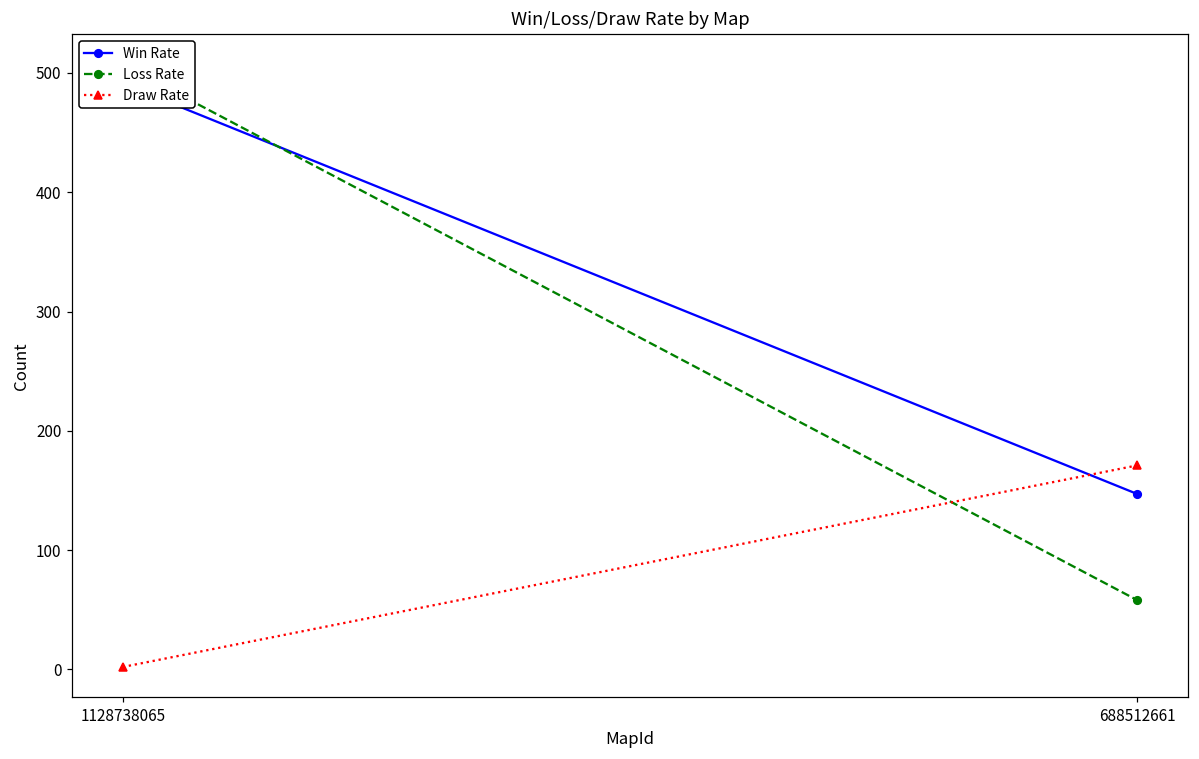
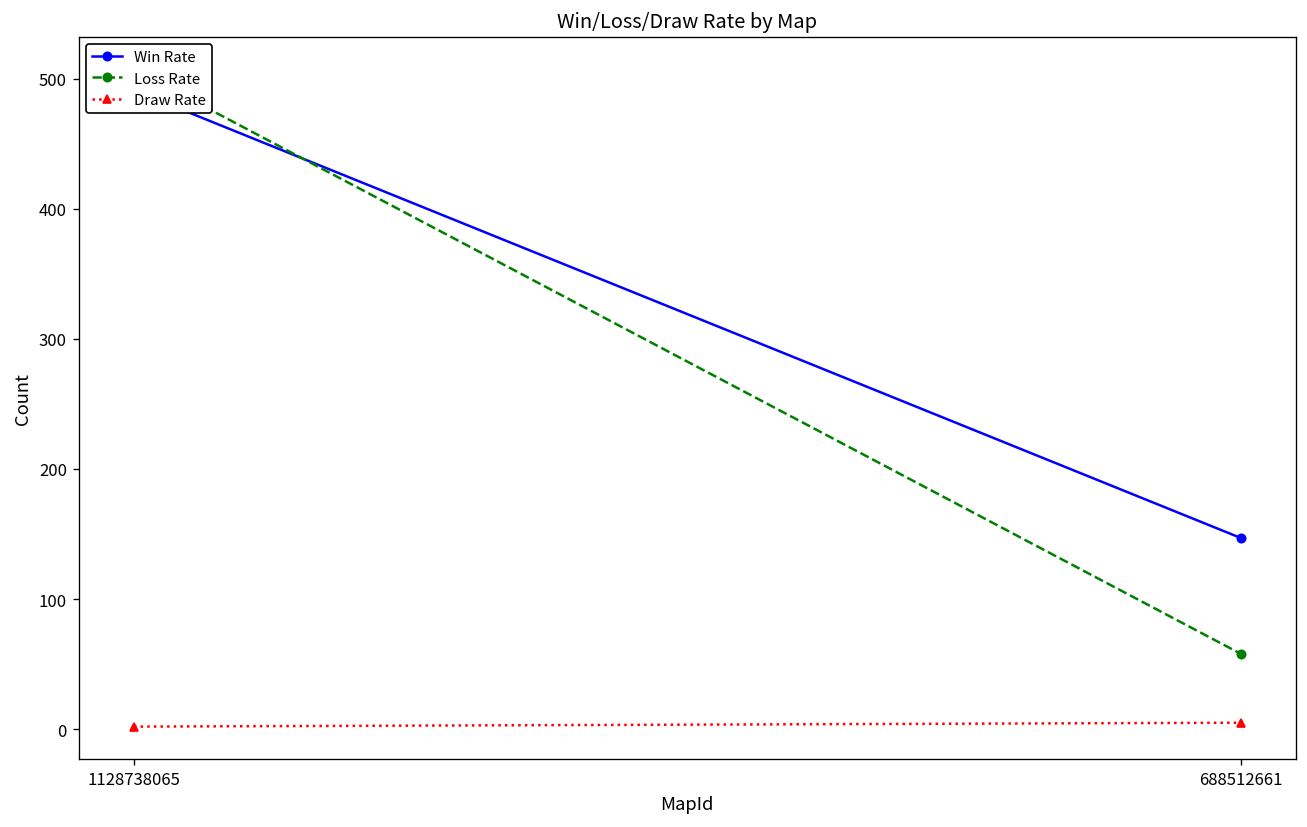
Draw Rate, 688512661: 171 -> 5
